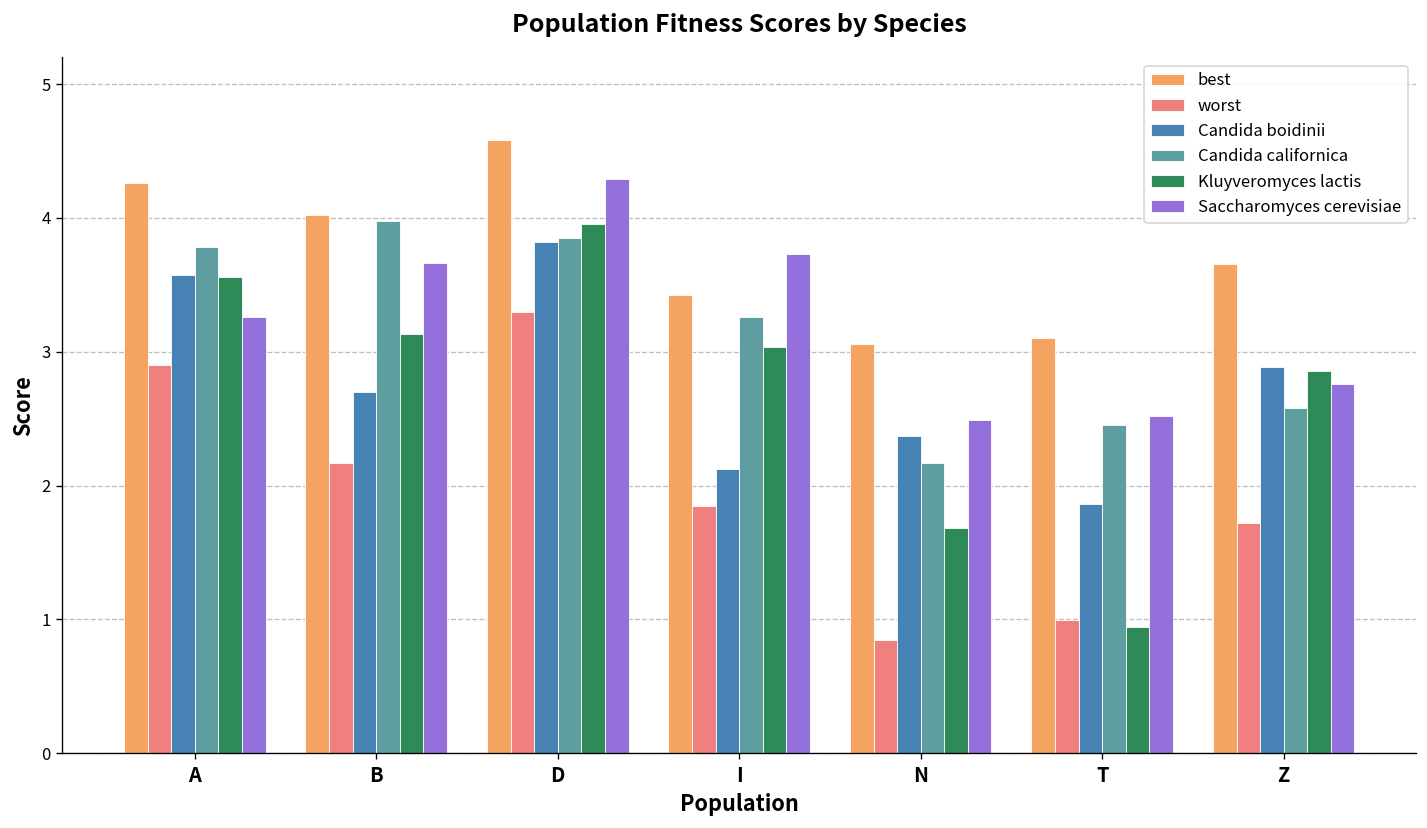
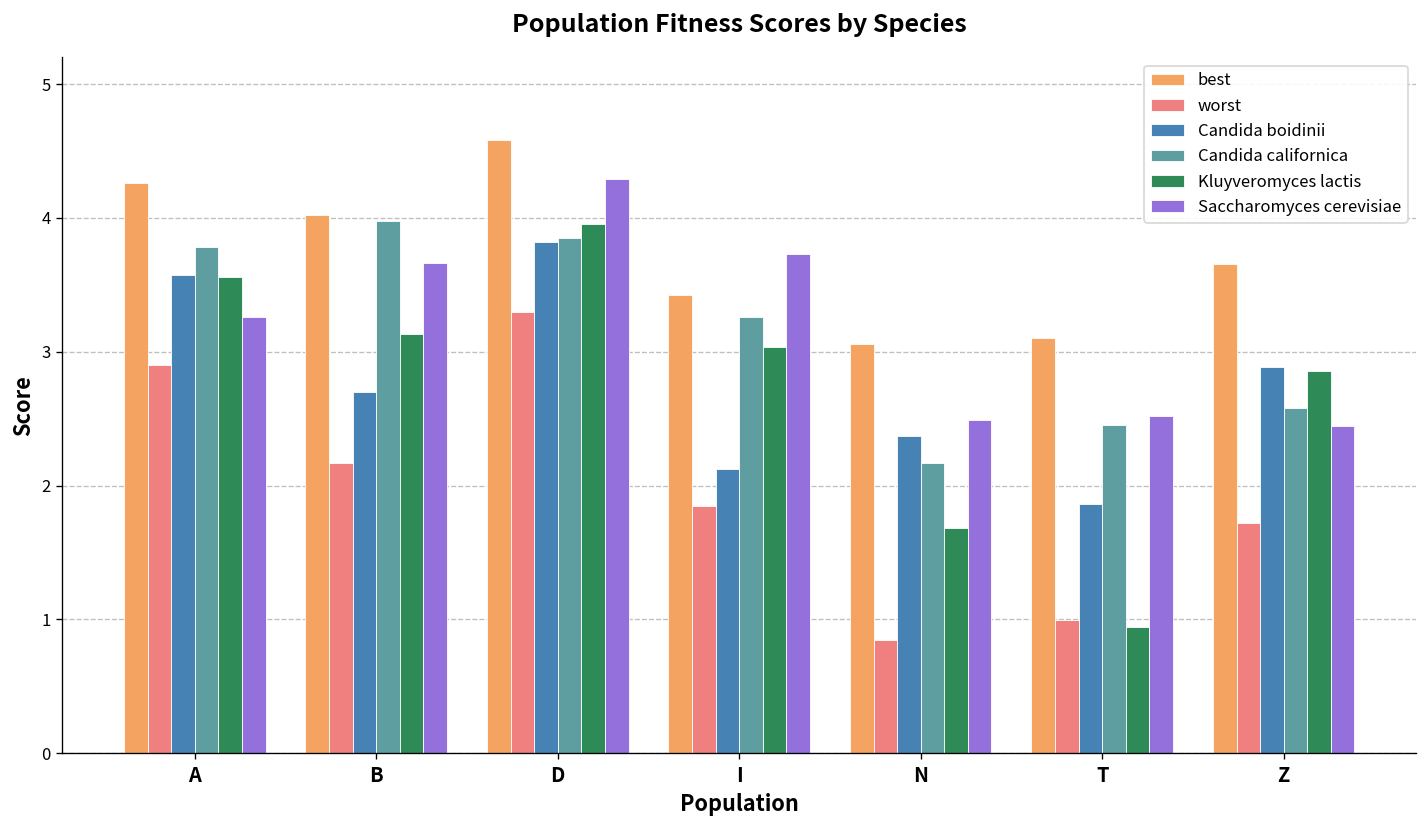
Saccharomyces cerevisiae, Z: 2.76 -> 2.44
